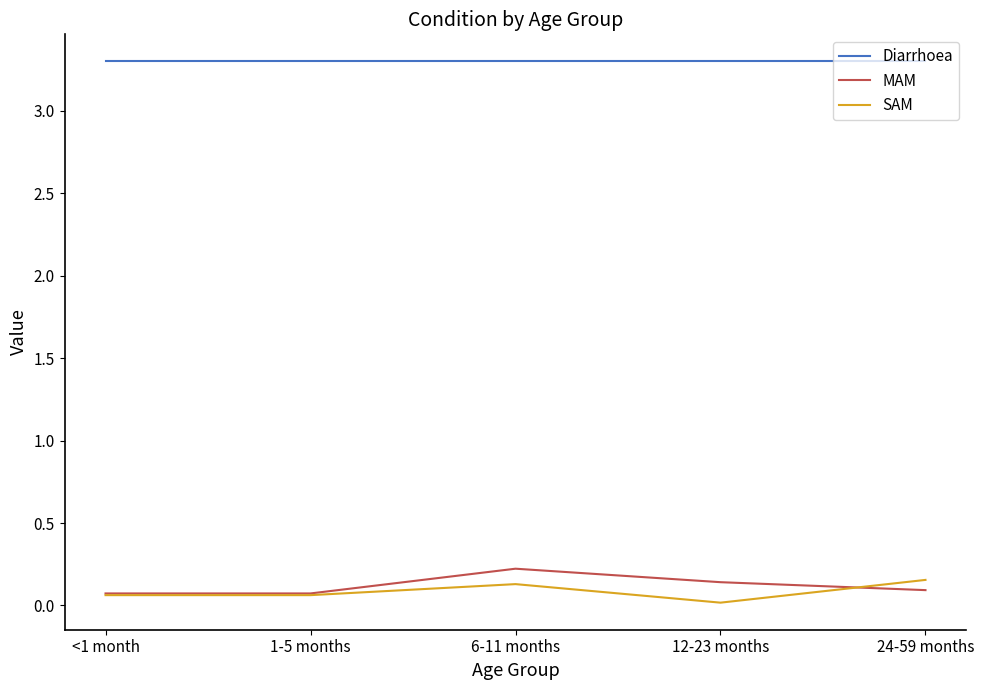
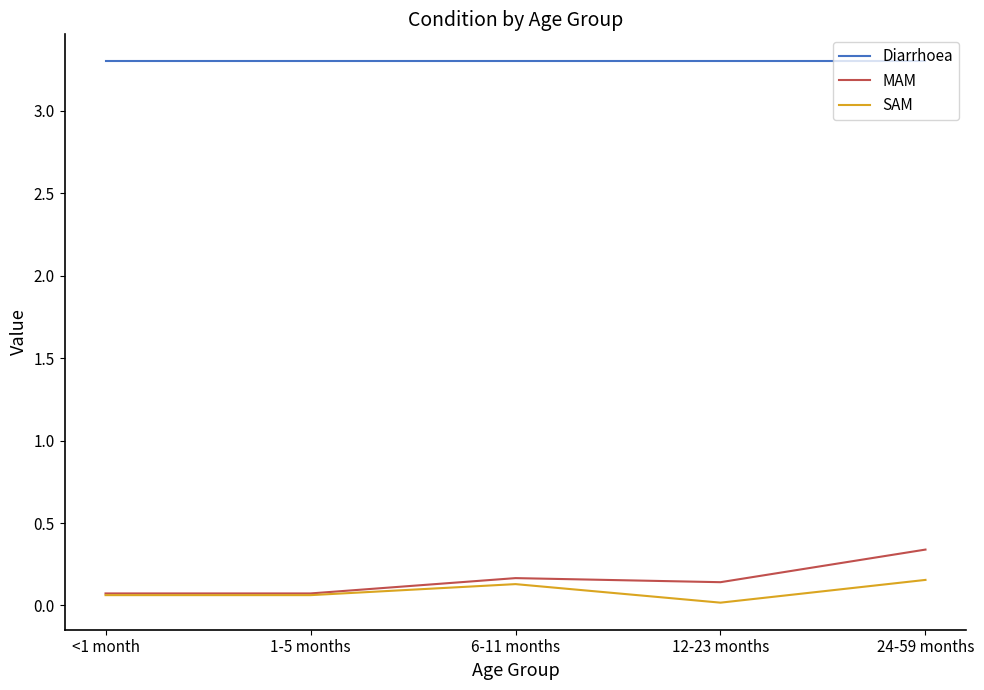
MAM, 6-11 months: 0.22 -> 0.17
MAM, 24-59 months: 0.09 -> 0.34
